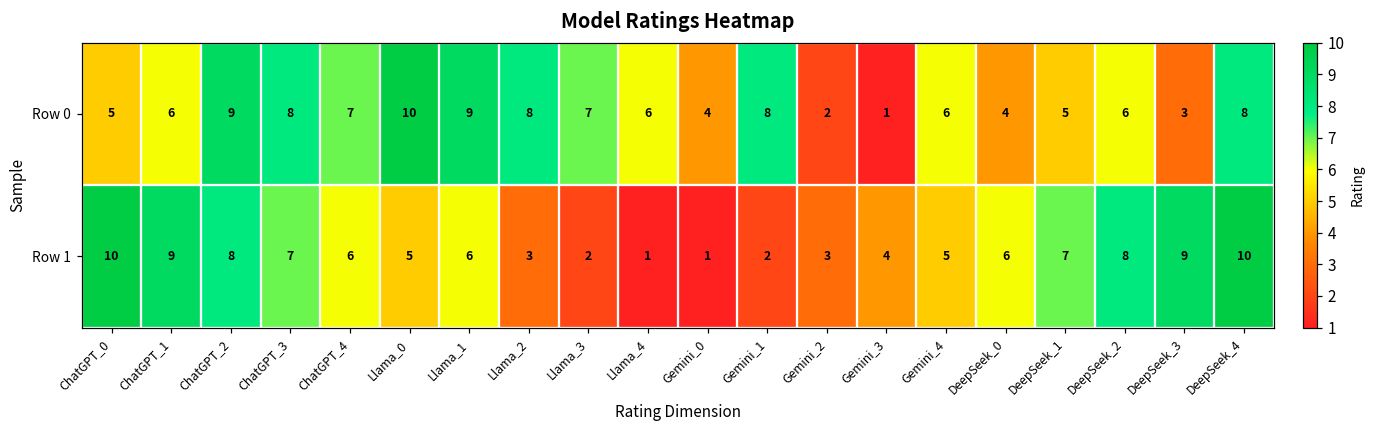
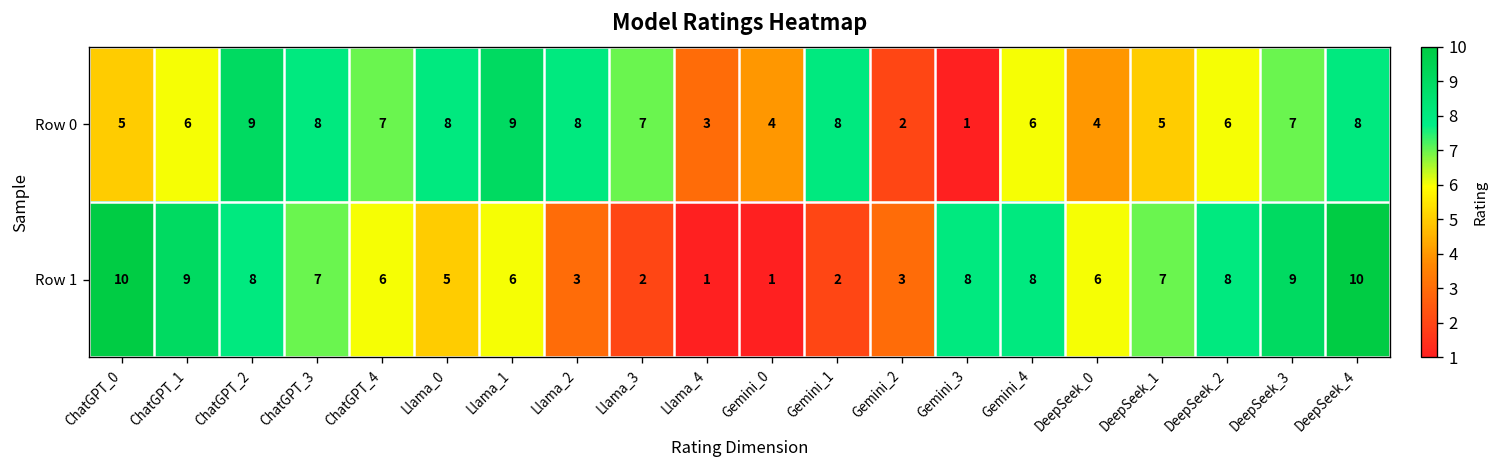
Row 0, Llama_0: 10 -> 8
Row 0, Llama_4: 6 -> 3
Row 0, DeepSeek_3: 3 -> 7
Row 1, Gemini_3: 4 -> 8
Row 1, Gemini_4: 5 -> 8
